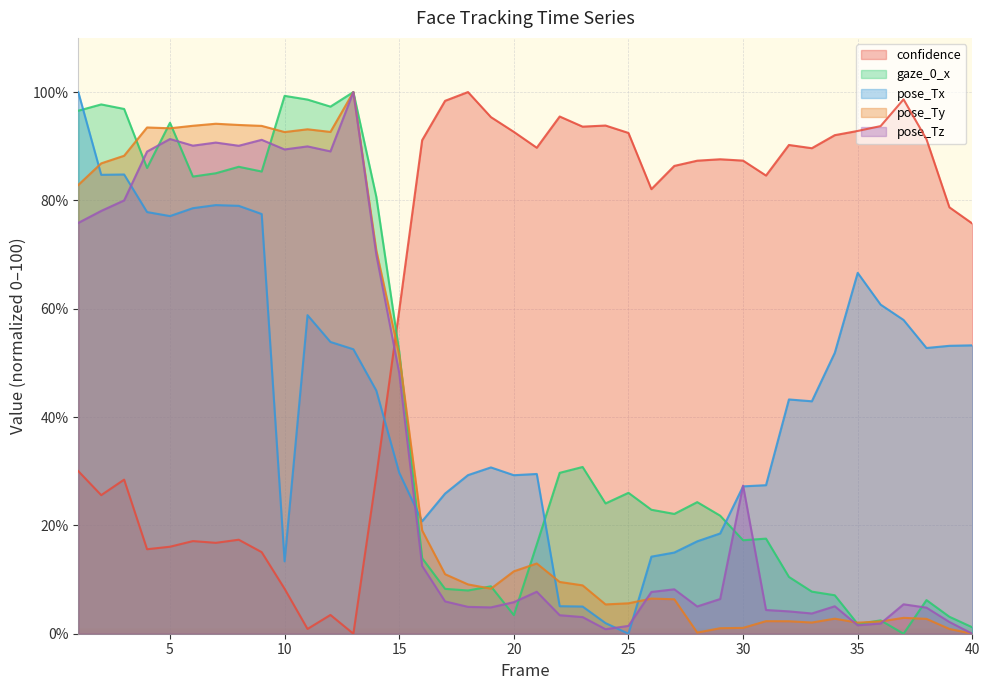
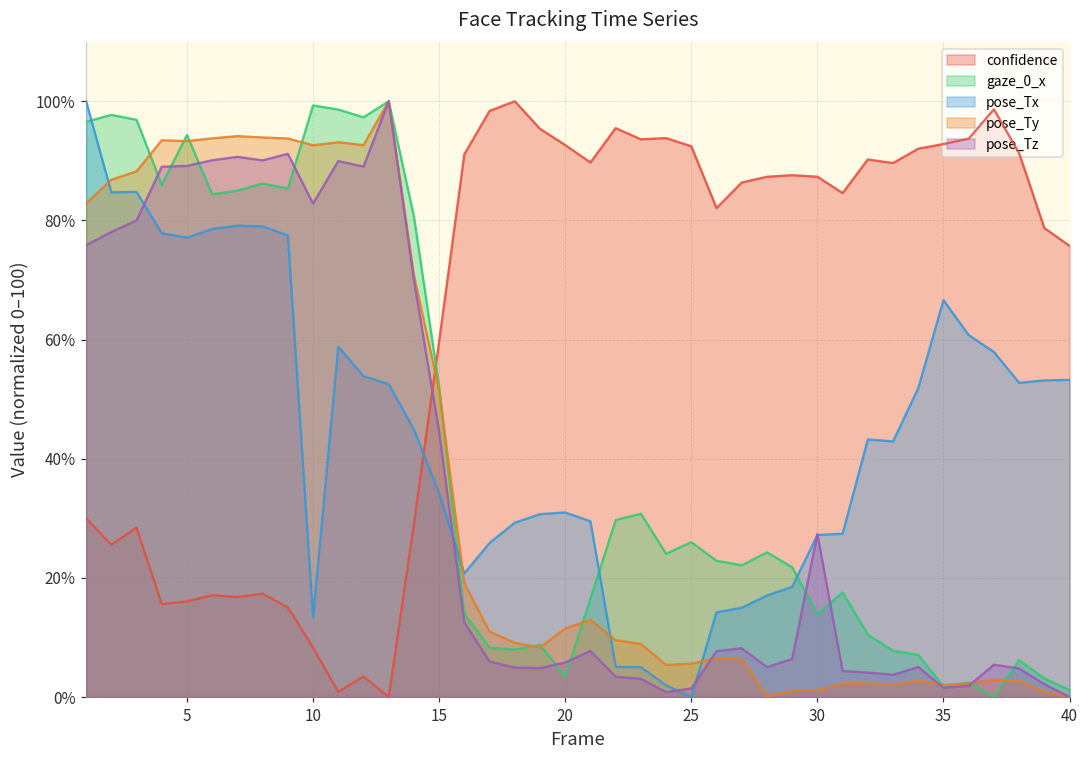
pose_Tz, 5: 91% -> 89%
pose_Tz, 10: 89% -> 83%
pose_Tx, 15: 30% -> 34%
pose_Tz, 15: 48% -> 45%
pose_Tx, 20: 29% -> 31%
gaze_0_x, 30: 17% -> 14%
